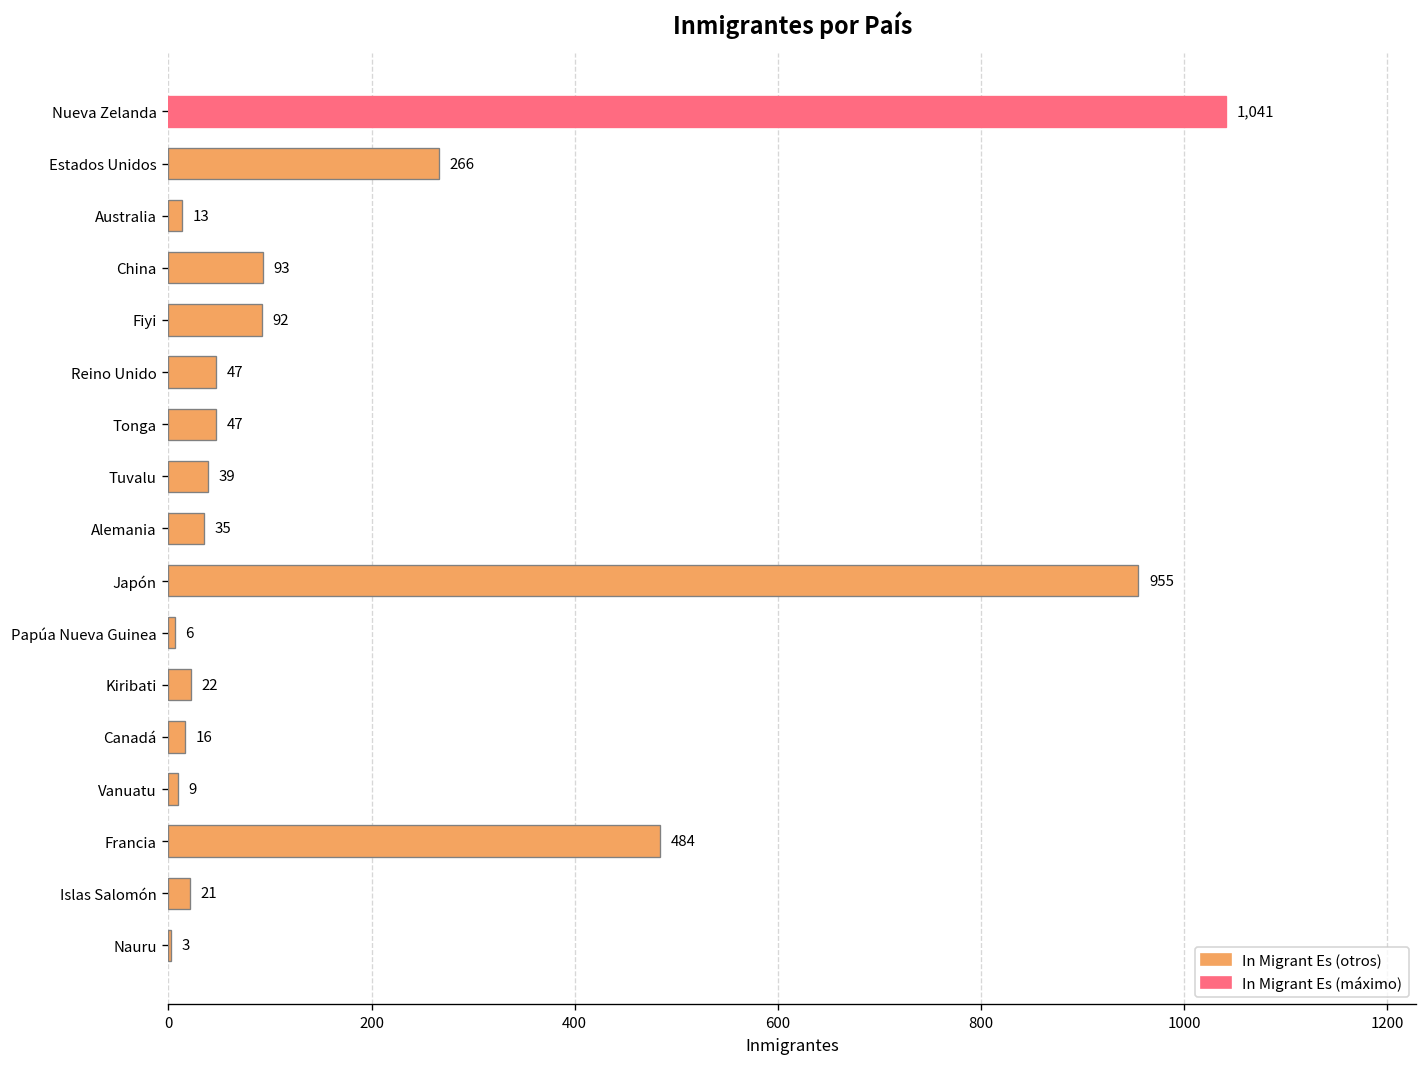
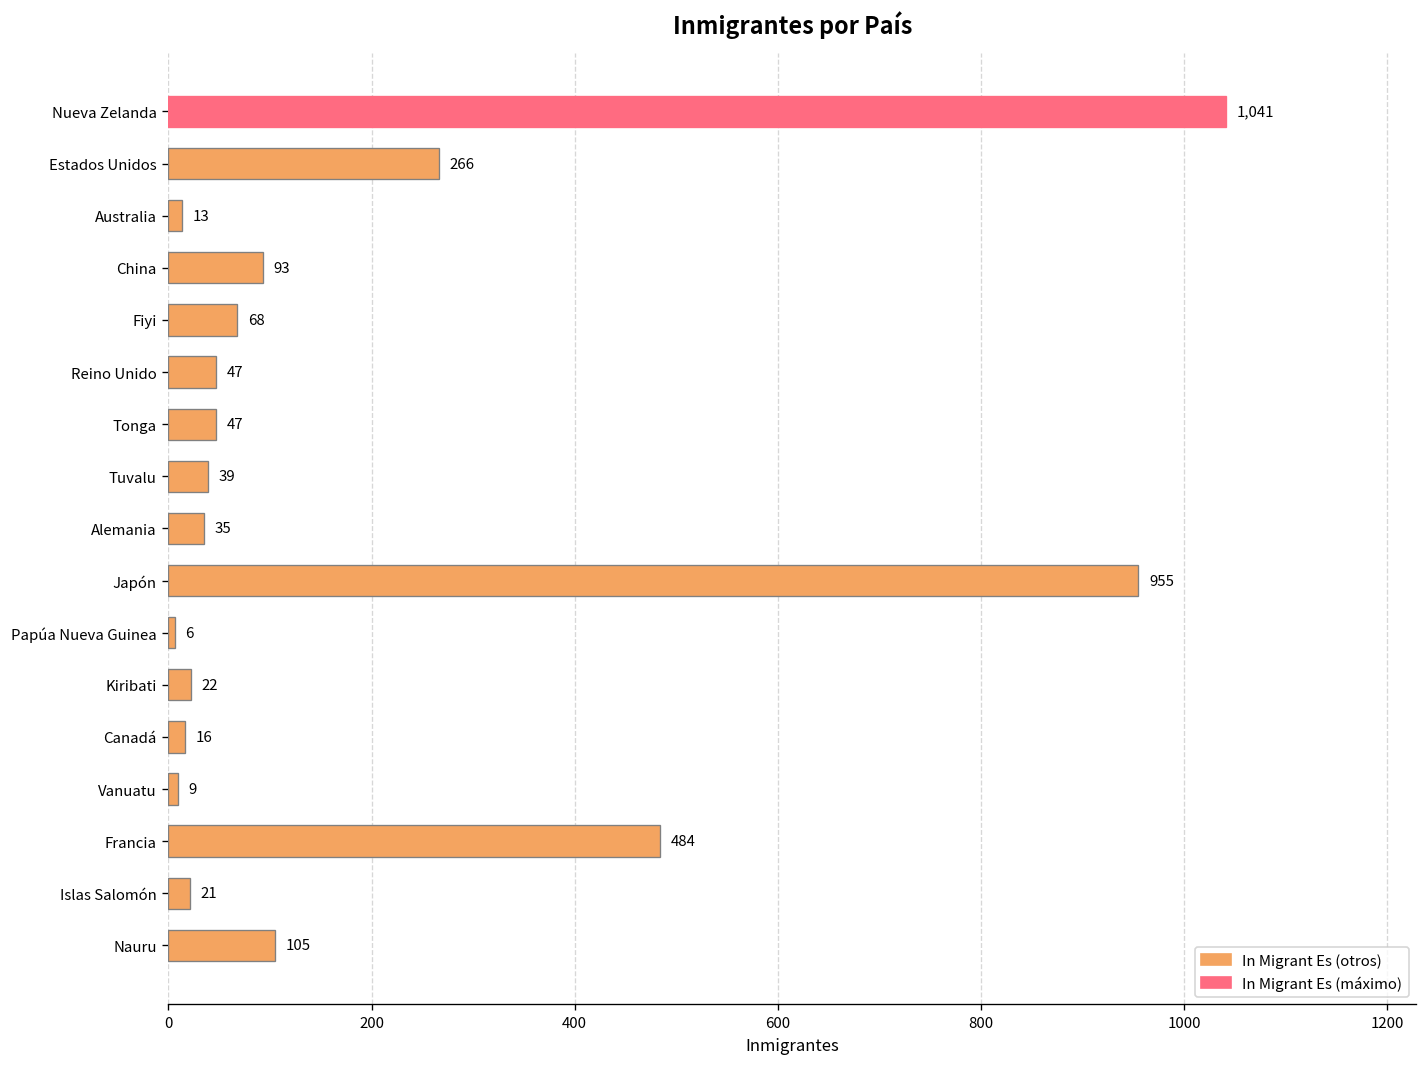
Fiyi: 92 -> 68
Nauru: 3 -> 105
